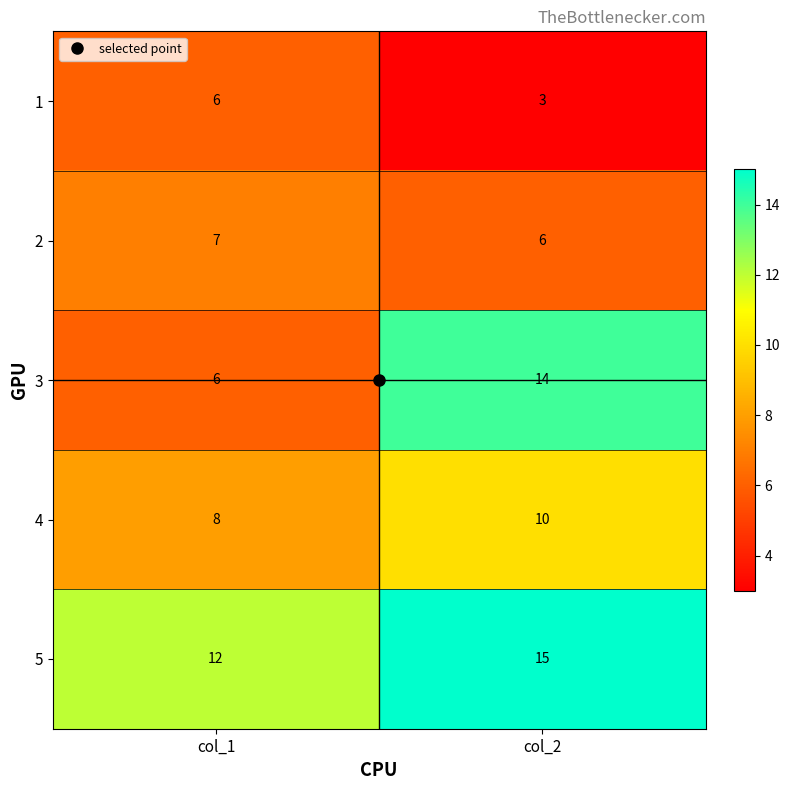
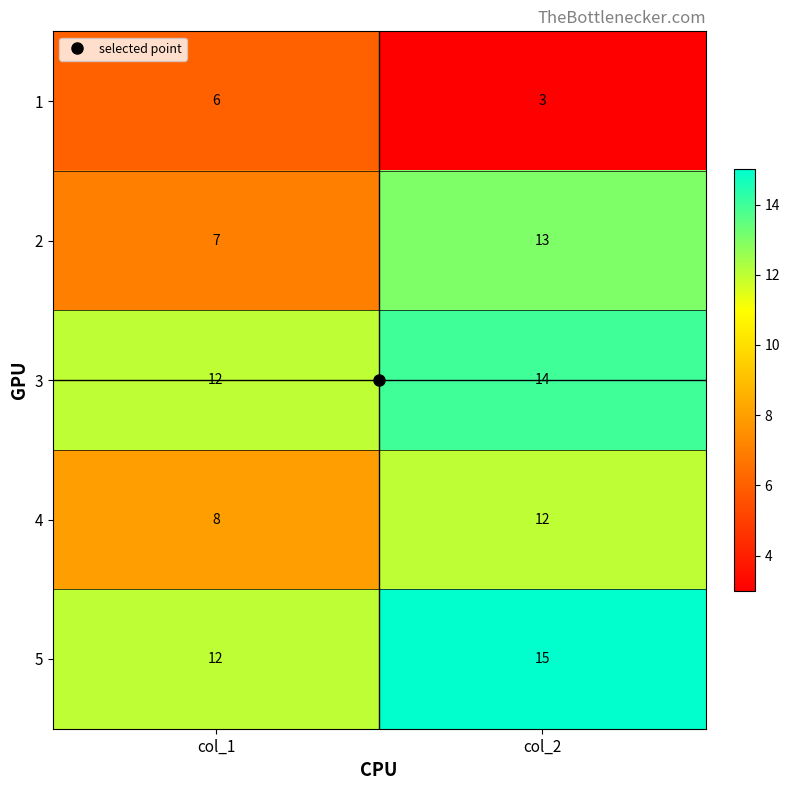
2, col_2: 6 -> 13
3, col_1: 6 -> 12
4, col_2: 10 -> 12
